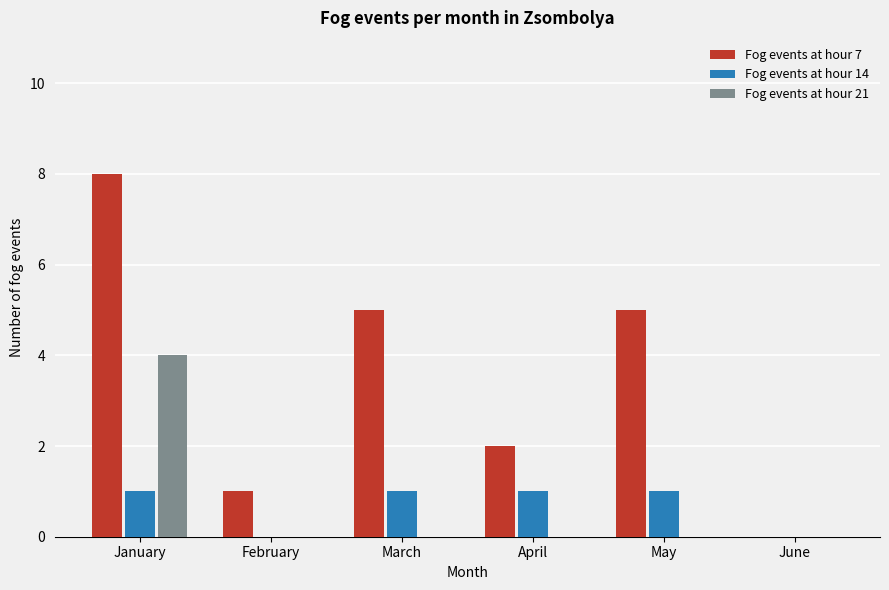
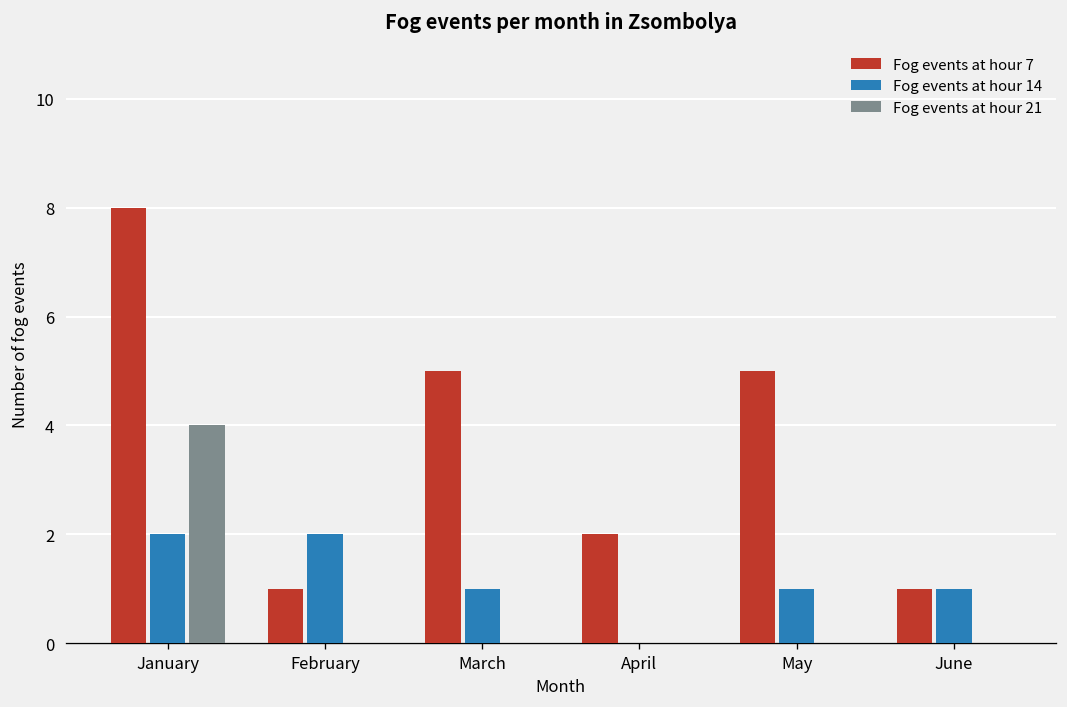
Fog events at hour 14, January: 1 -> 2
Fog events at hour 14, February: 0 -> 2
Fog events at hour 14, April: 1 -> 0
Fog events at hour 7, June: 0 -> 1
Fog events at hour 14, June: 0 -> 1
